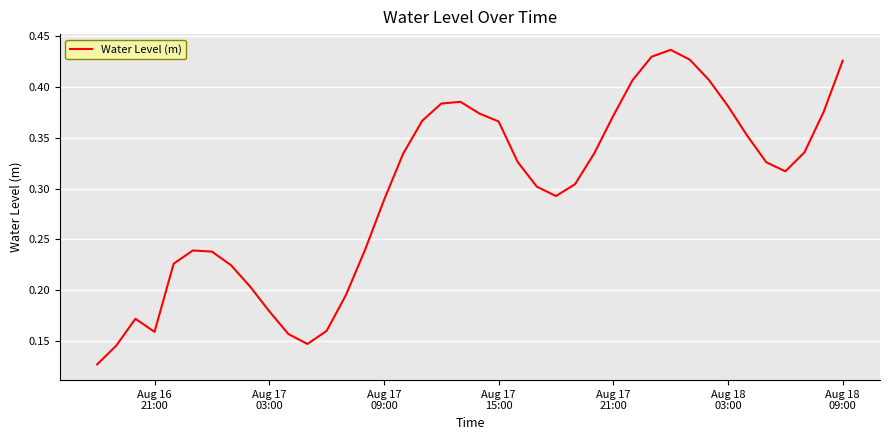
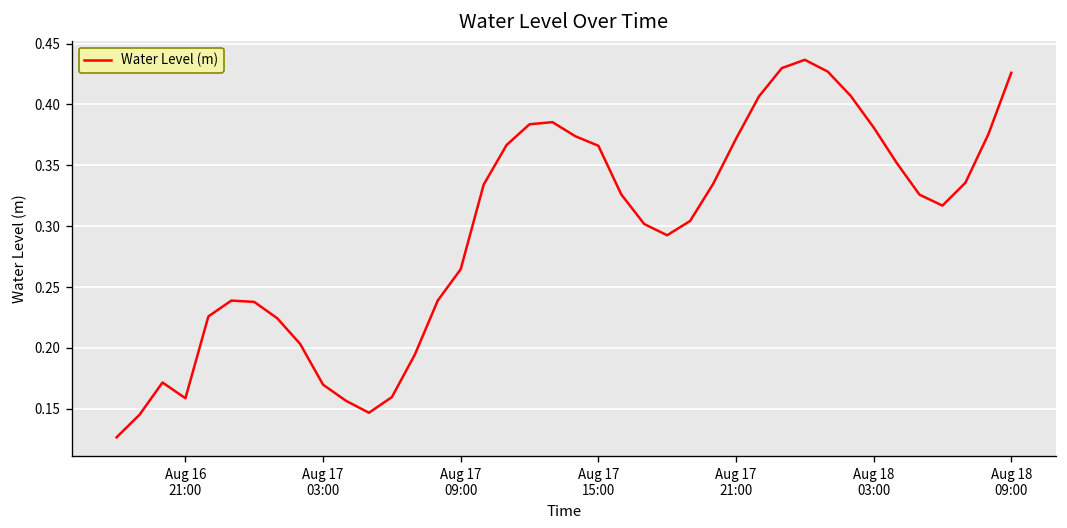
Aug 17 03:00: 0.179 -> 0.170
Aug 17 09:00: 0.288 -> 0.265
